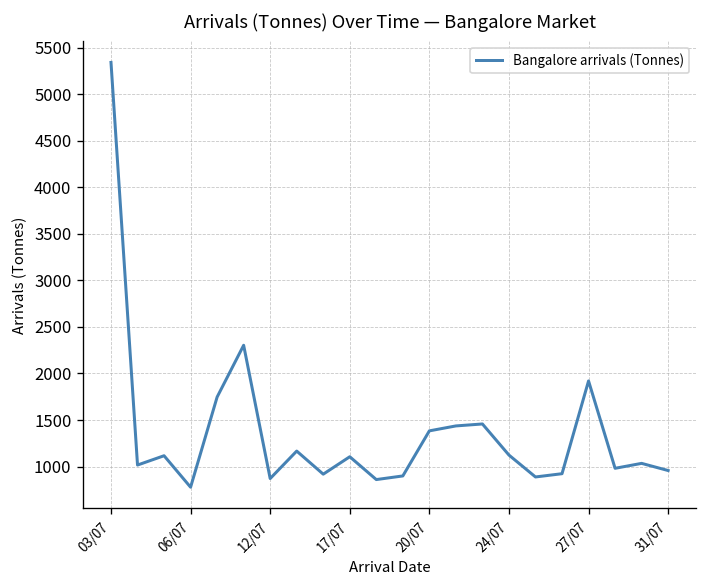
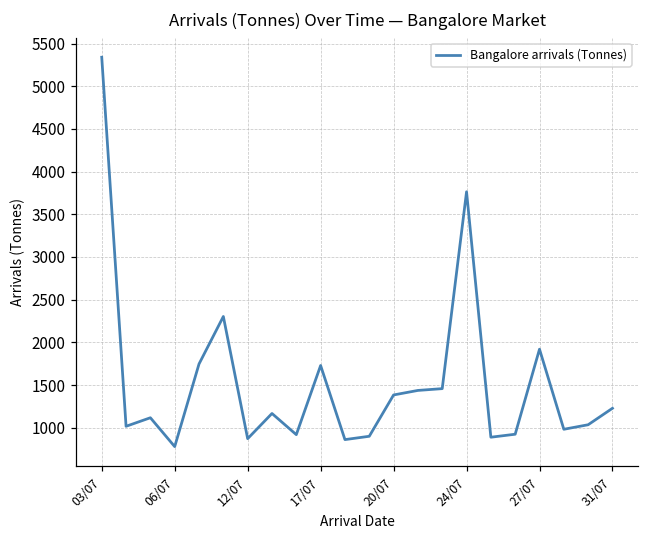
17/07: 1100 -> 1700
24/07: 1100 -> 3800
31/07: 1000 -> 1200
